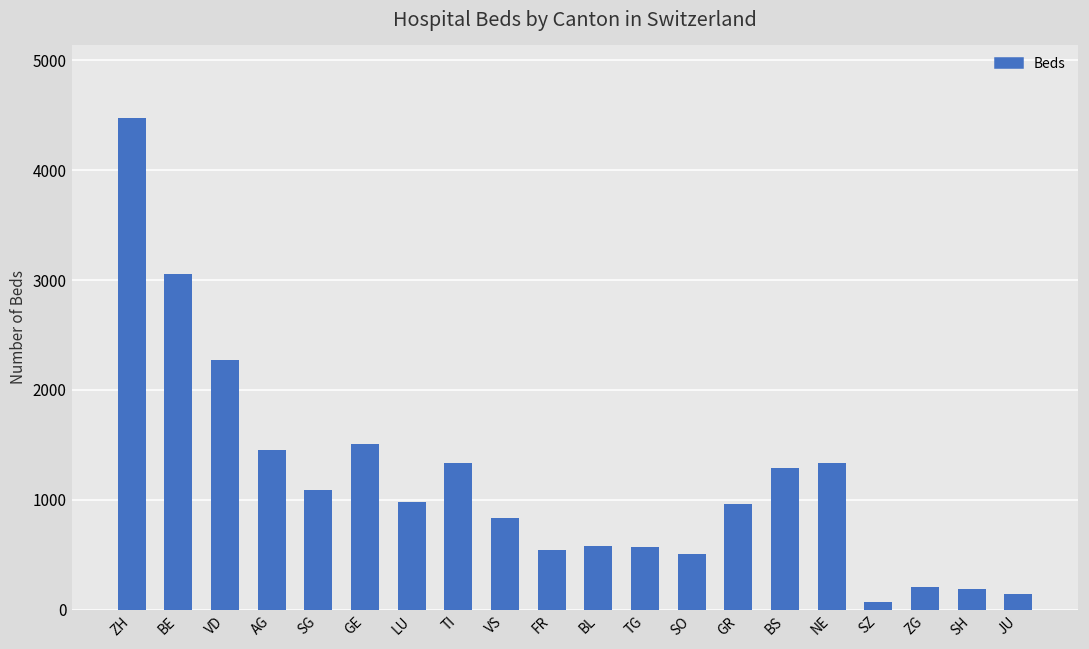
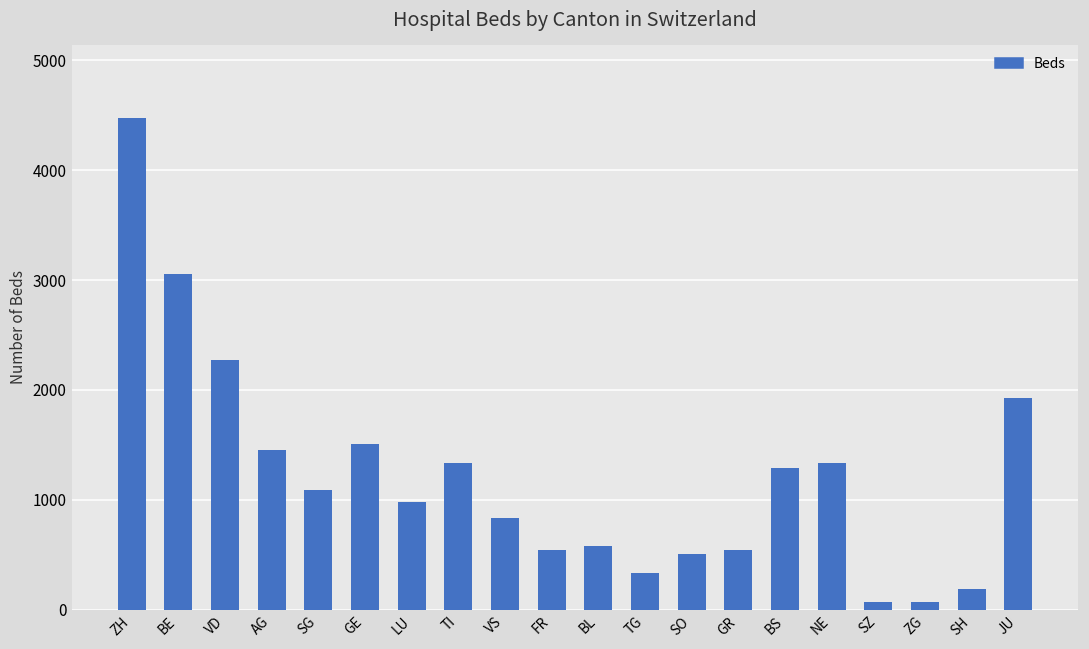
TG: 600 -> 300
GR: 1000 -> 500
ZG: 200 -> 100
JU: 100 -> 1900
